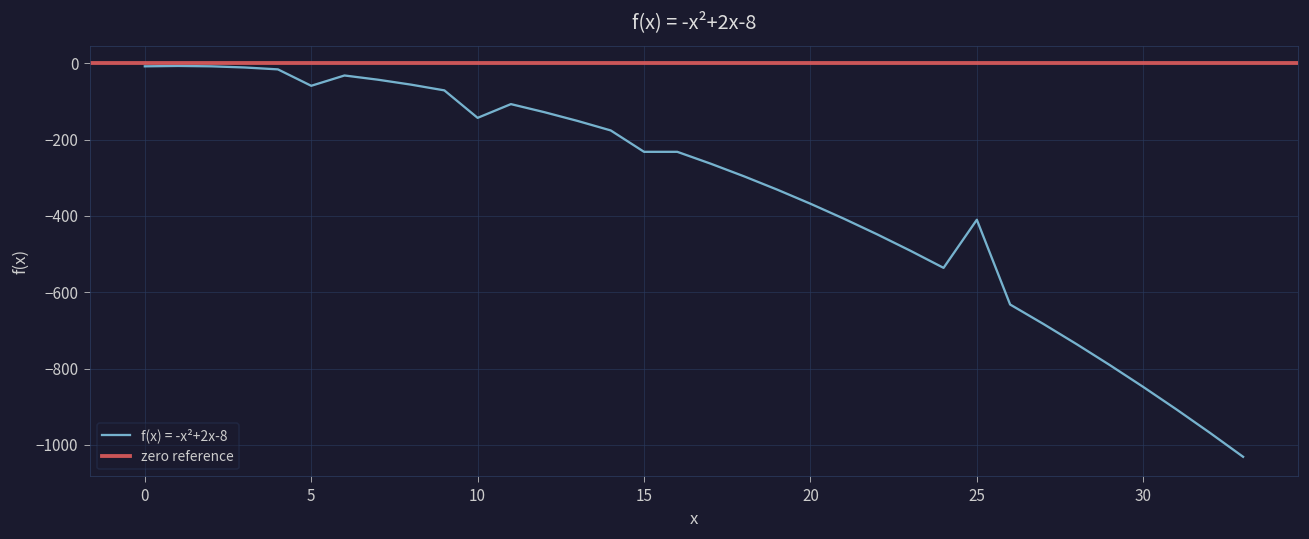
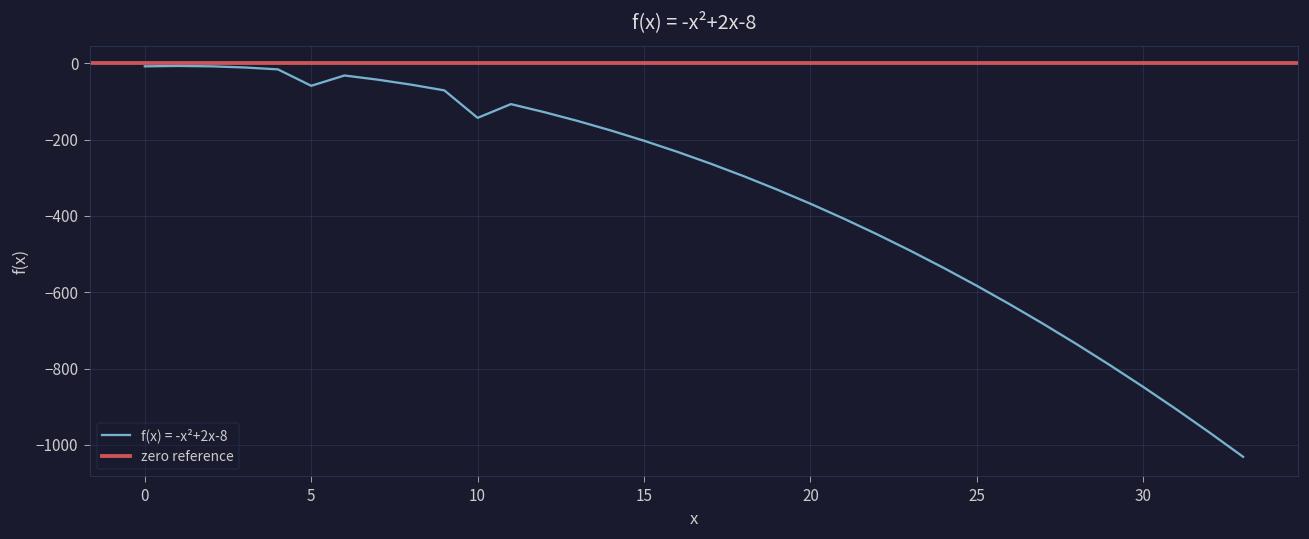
15: -230 -> -200
25: -410 -> -580
